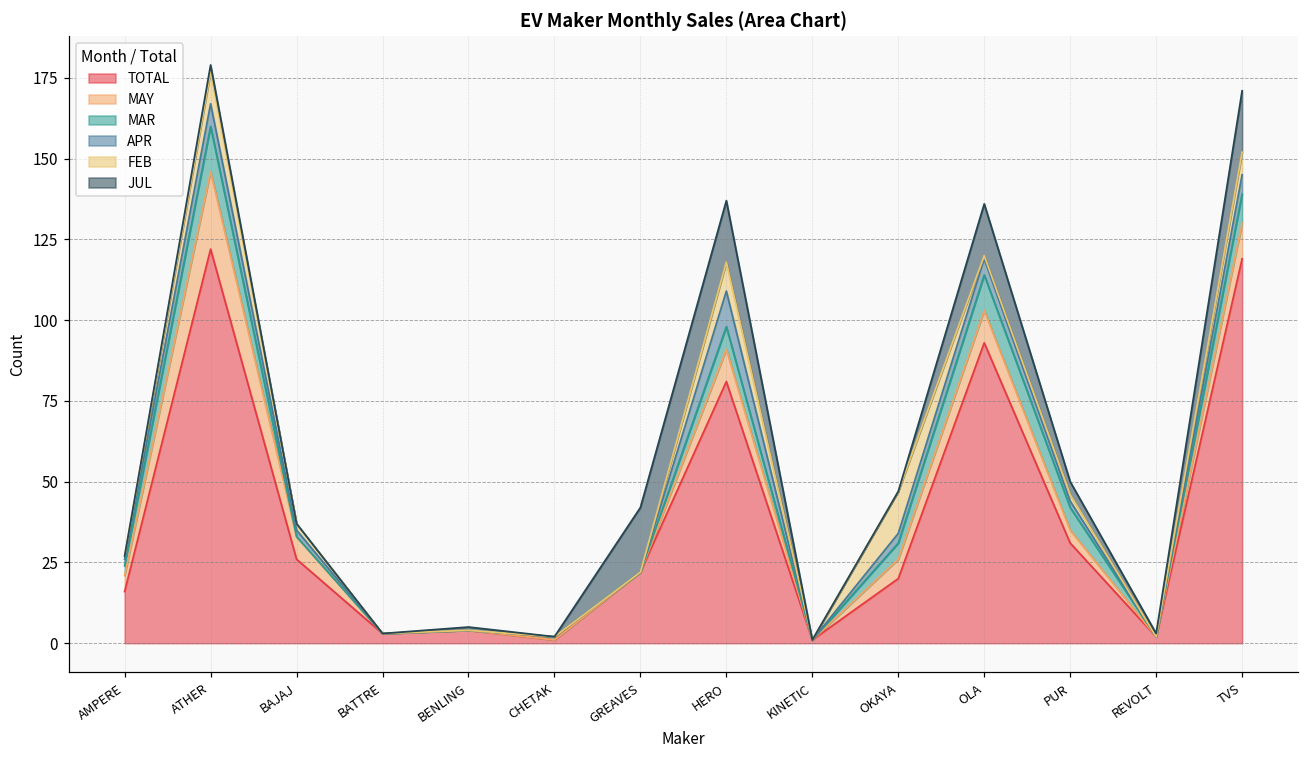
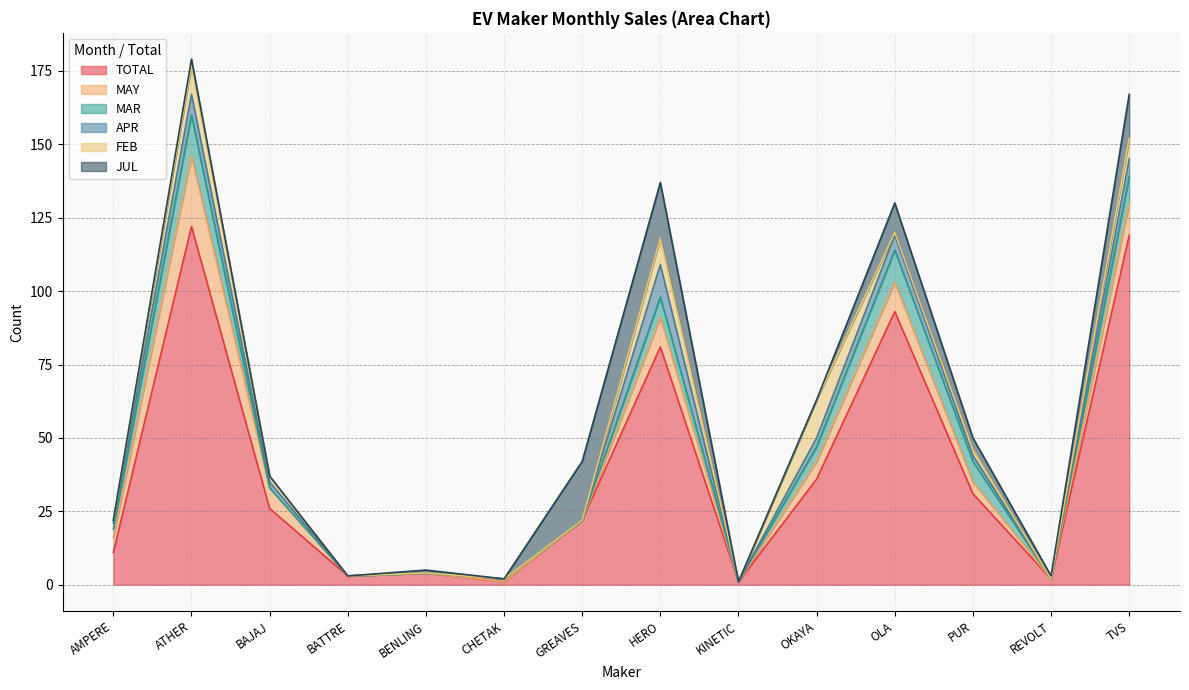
TOTAL, AMPERE: 16 -> 11
TOTAL, OKAYA: 20 -> 36
JUL, OLA: 16 -> 10
JUL, TVS: 19 -> 15
